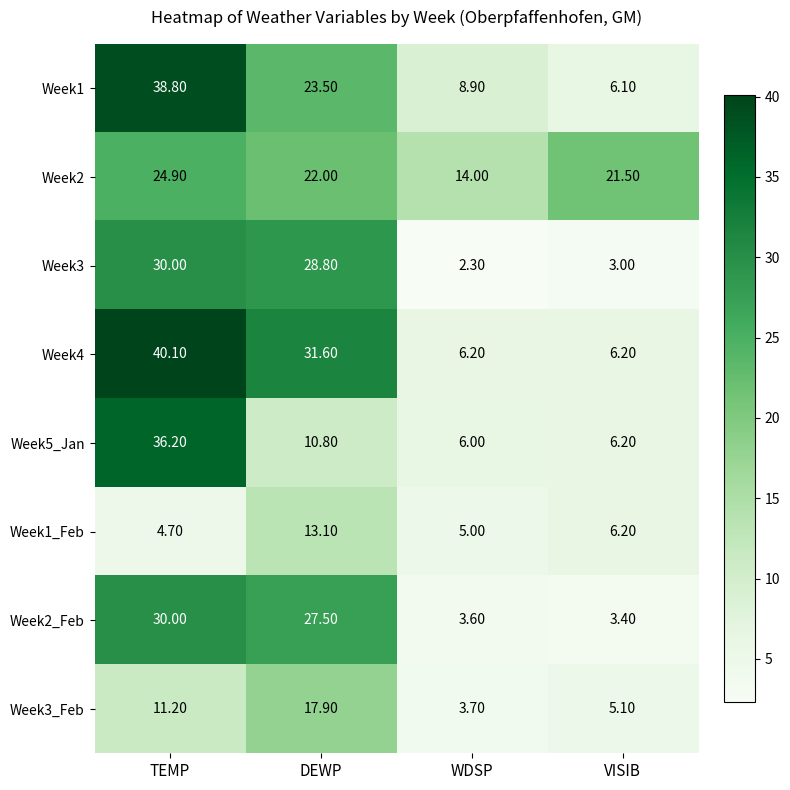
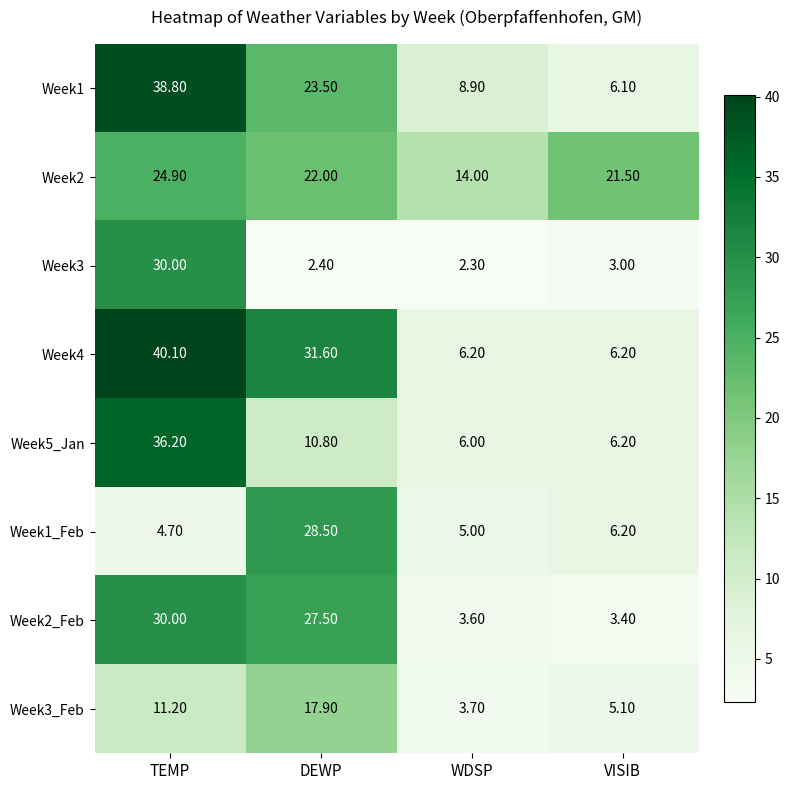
Week3, DEWP: 28.80 -> 2.40
Week1_Feb, DEWP: 13.10 -> 28.50
